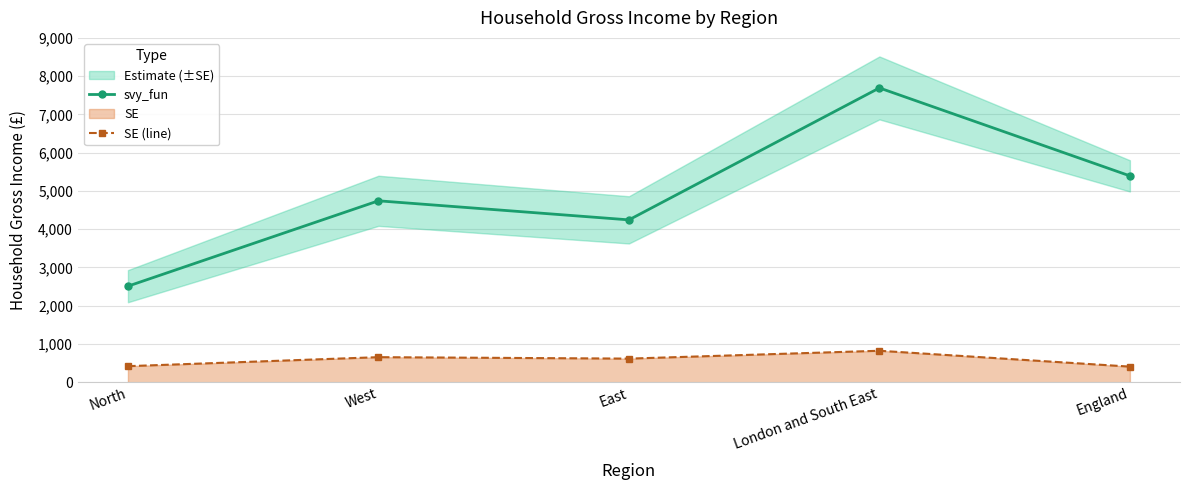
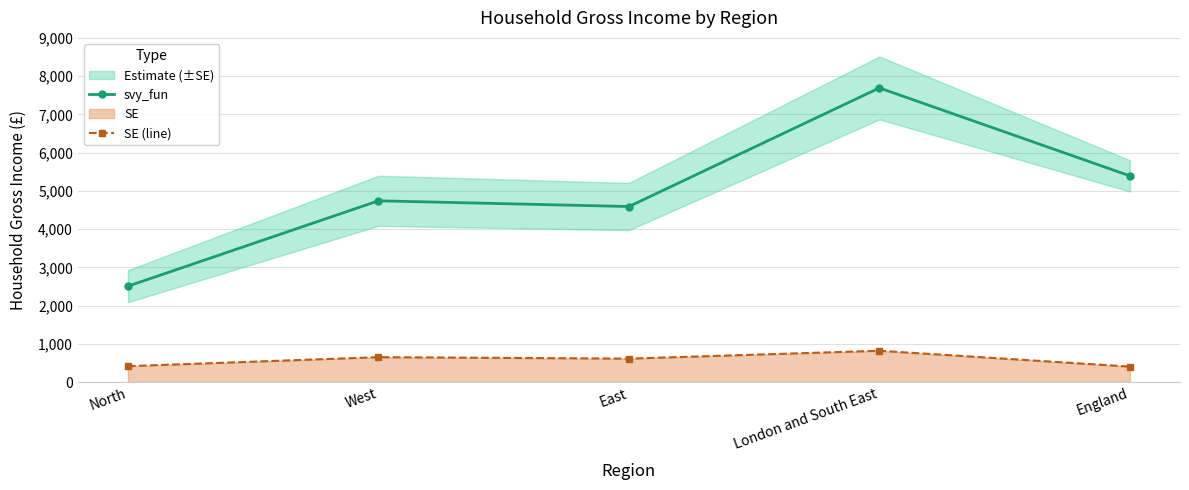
svy_fun, East: 4,200 -> 4,600
